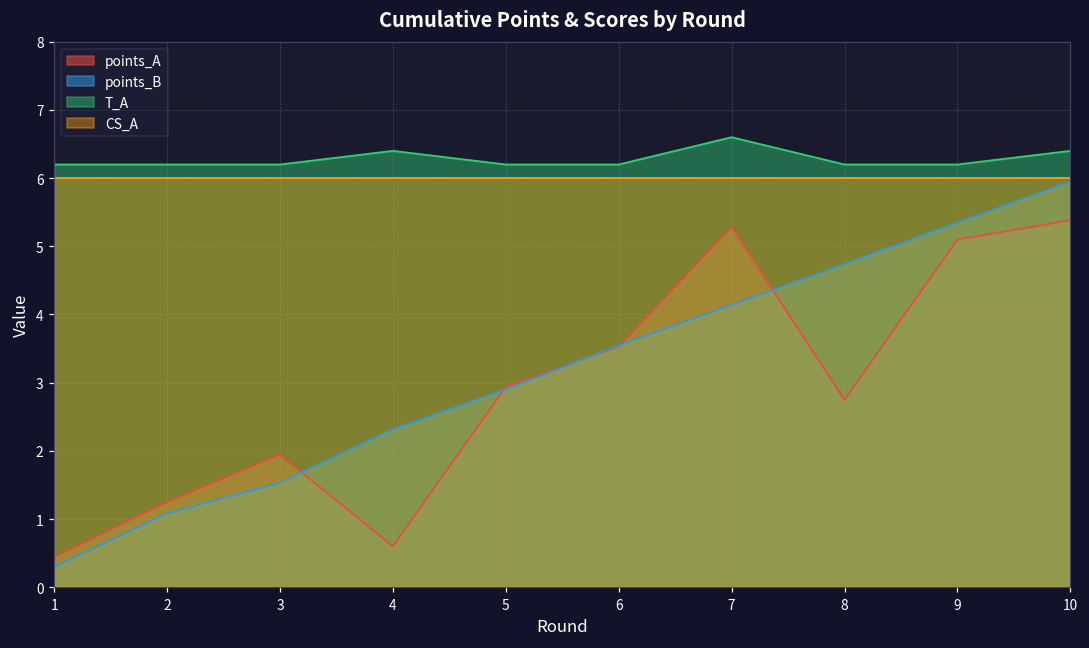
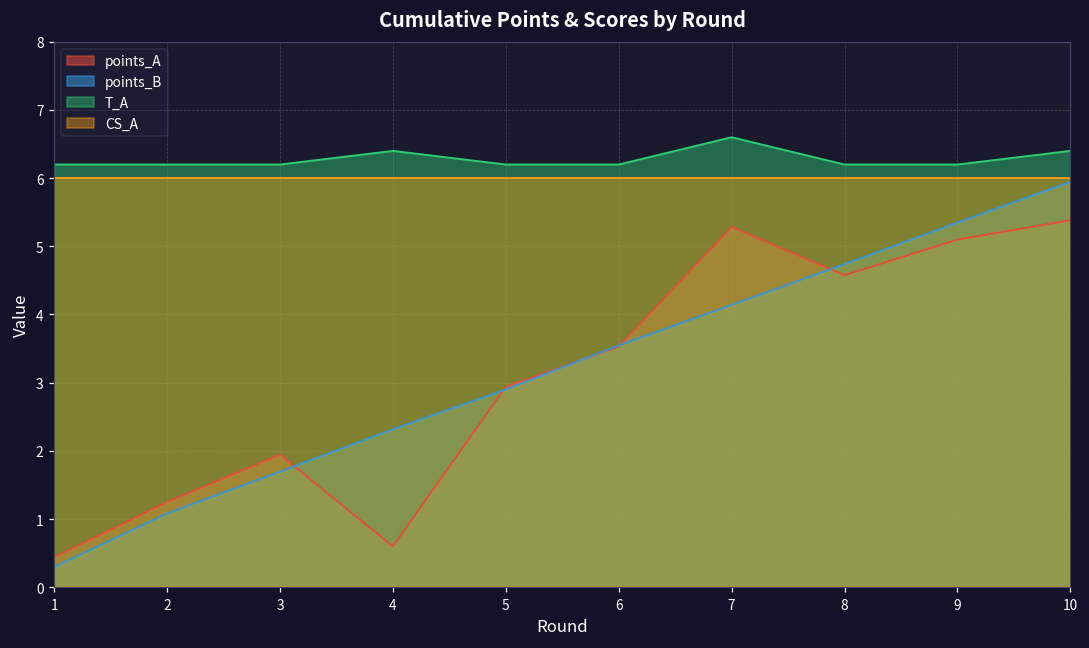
points_B, 3: 1.5 -> 1.7
points_A, 8: 2.7 -> 4.6
